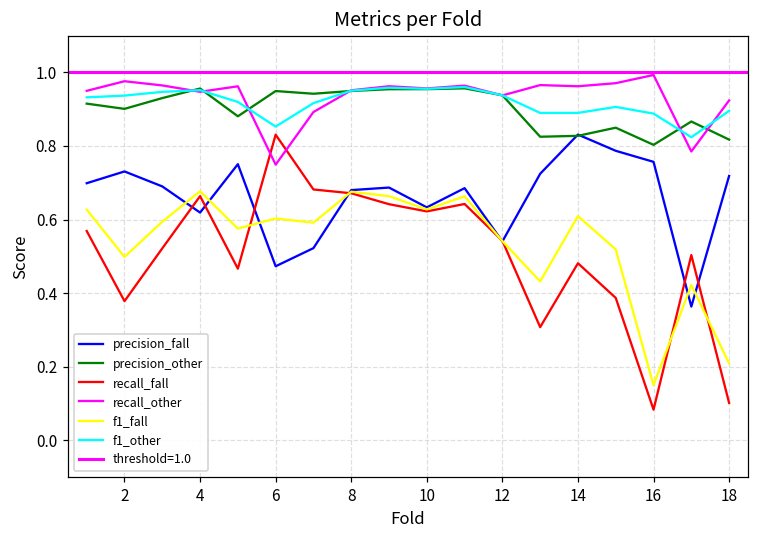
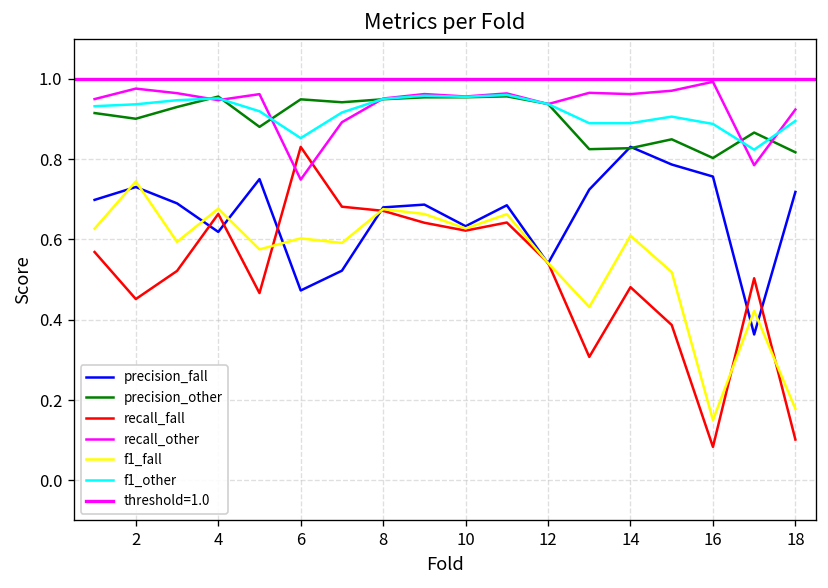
recall_fall, 2: 0.38 -> 0.45
f1_fall, 2: 0.50 -> 0.74
f1_fall, 18: 0.21 -> 0.18
